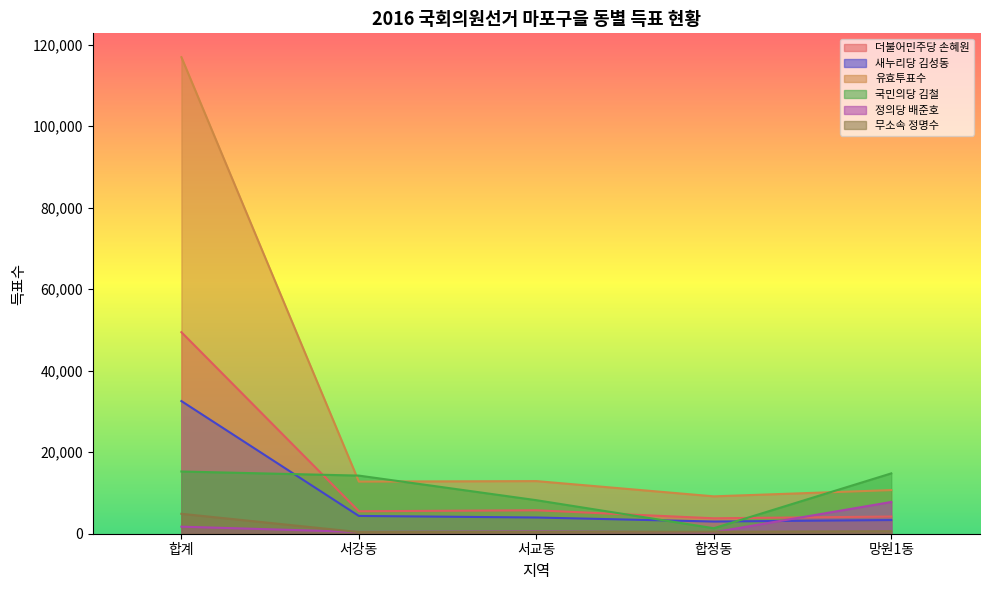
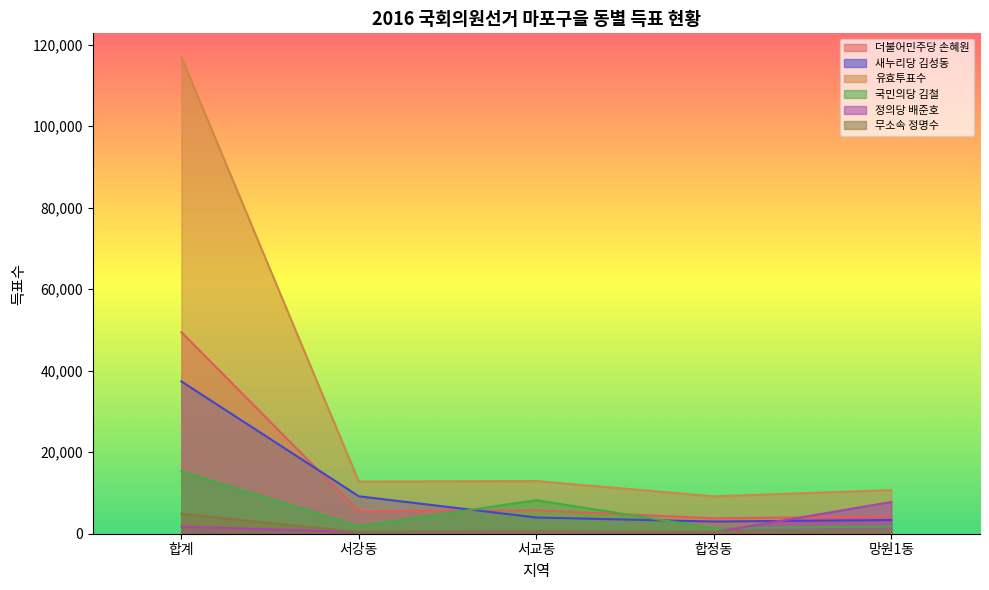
새누리당 김성동, 합계: 33,000 -> 37,000
새누리당 김성동, 서강동: 4,000 -> 9,000
국민의당 김철, 서강동: 14,000 -> 2,000
국민의당 김철, 망원1동: 15,000 -> 2,000
